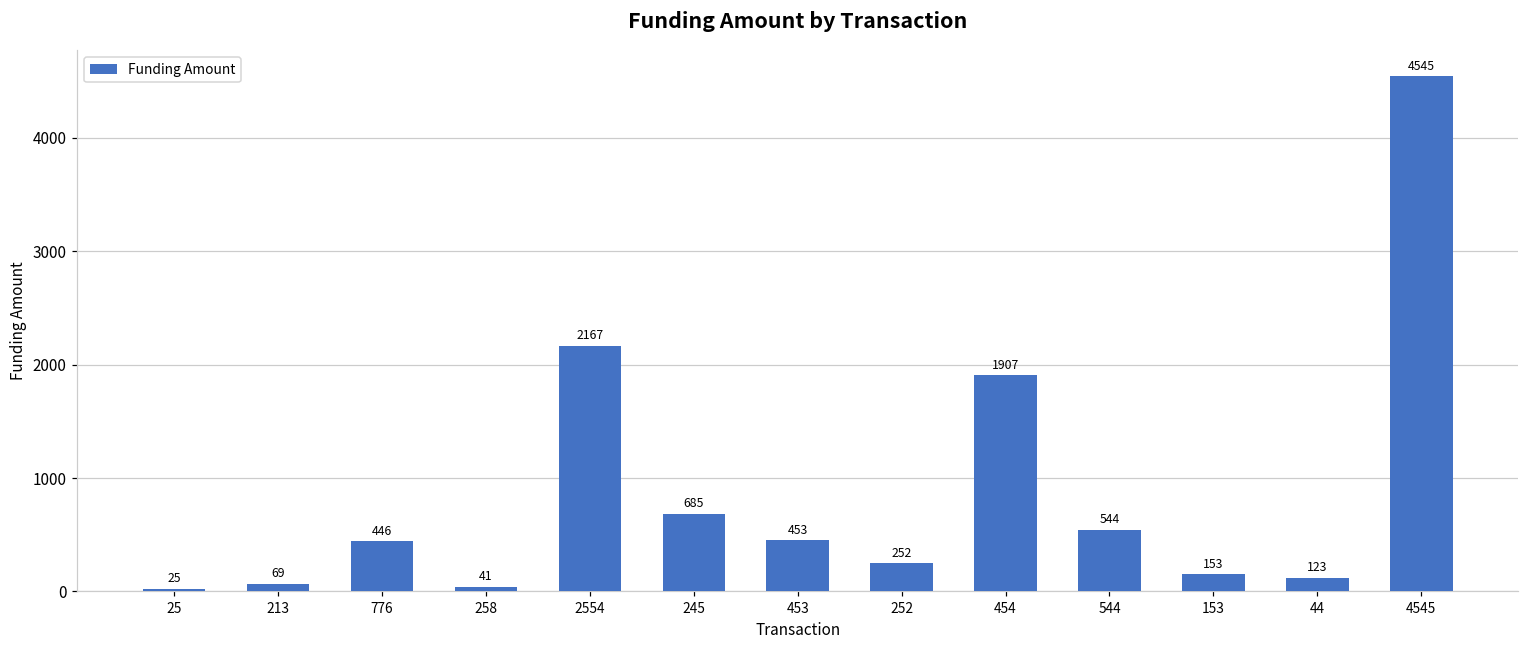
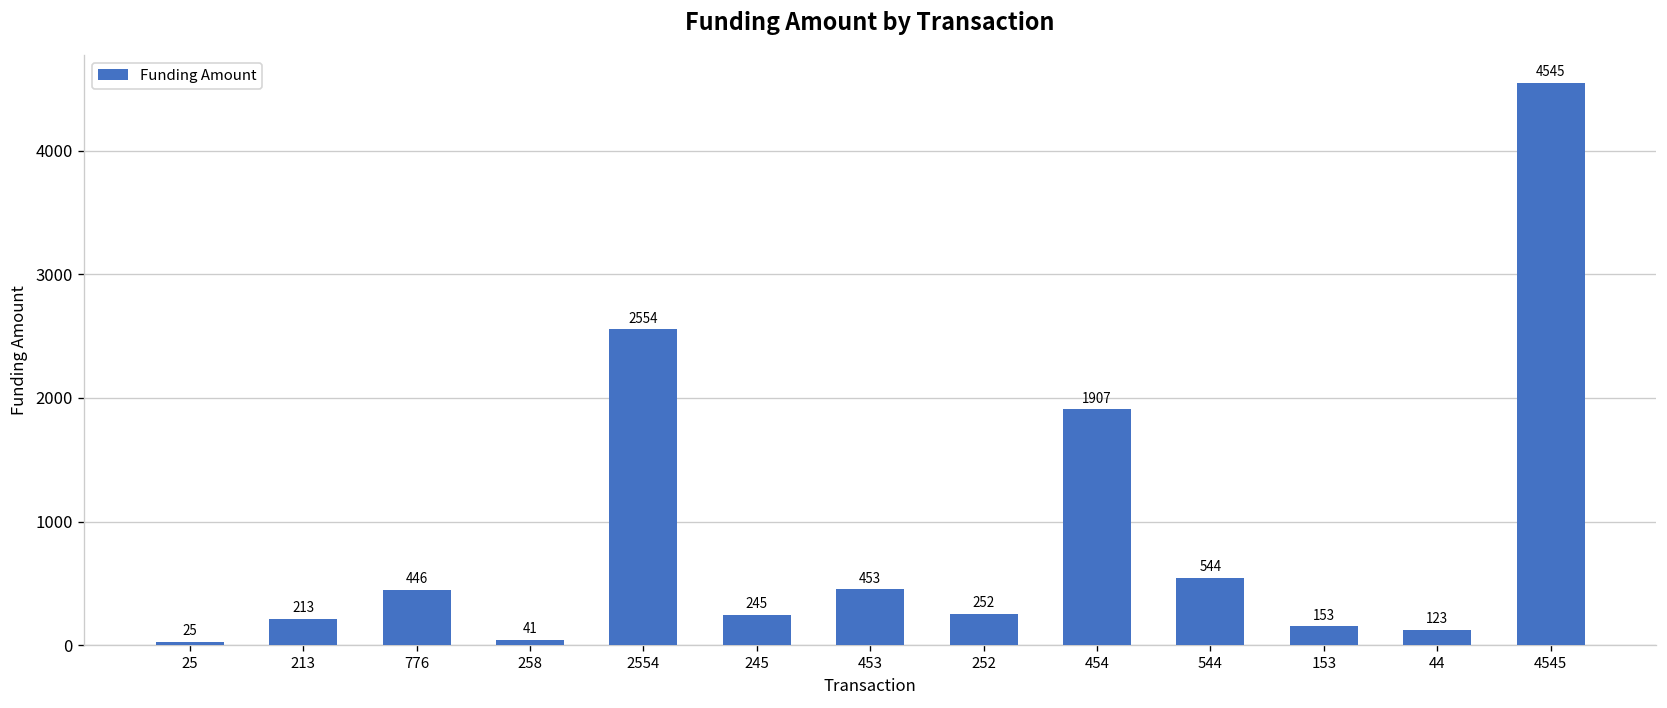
213: 69 -> 213
2554: 2167 -> 2554
245: 685 -> 245
